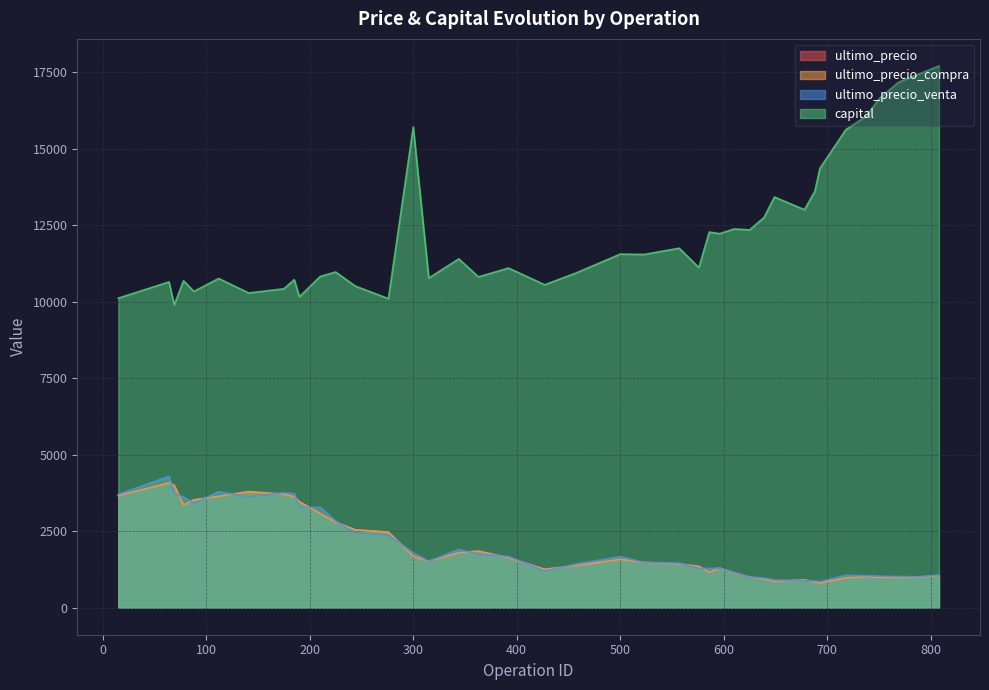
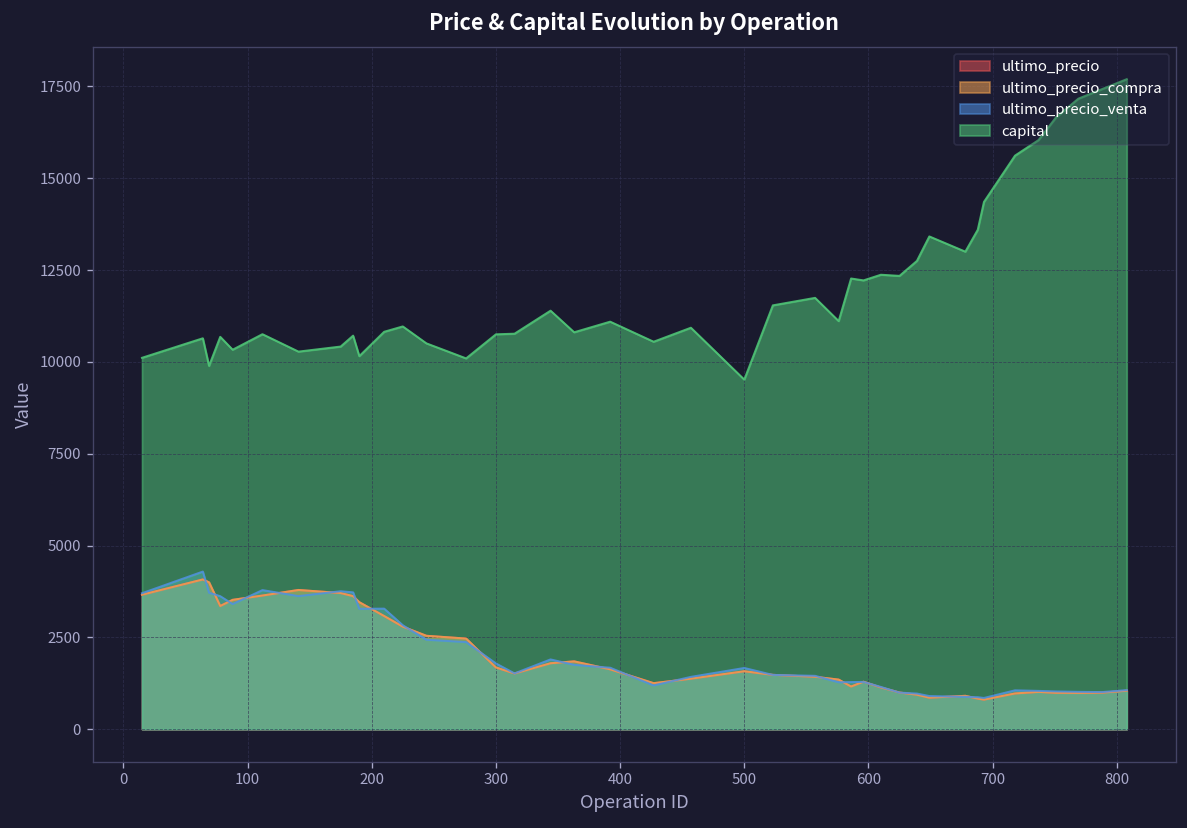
capital, 300: 15700 -> 10800
capital, 500: 11600 -> 9500
